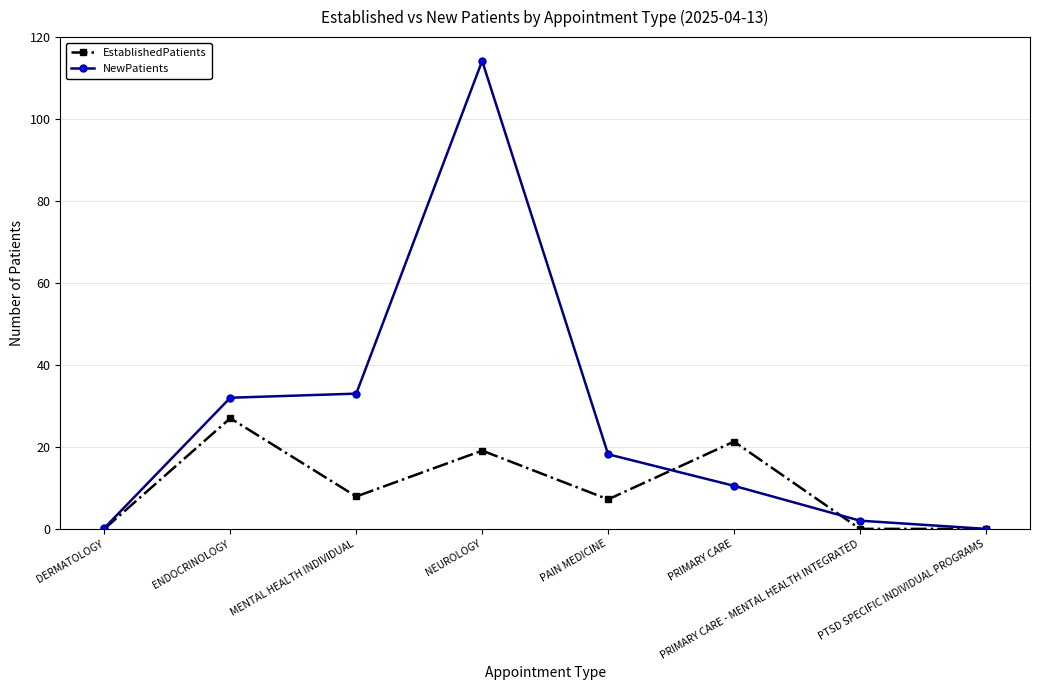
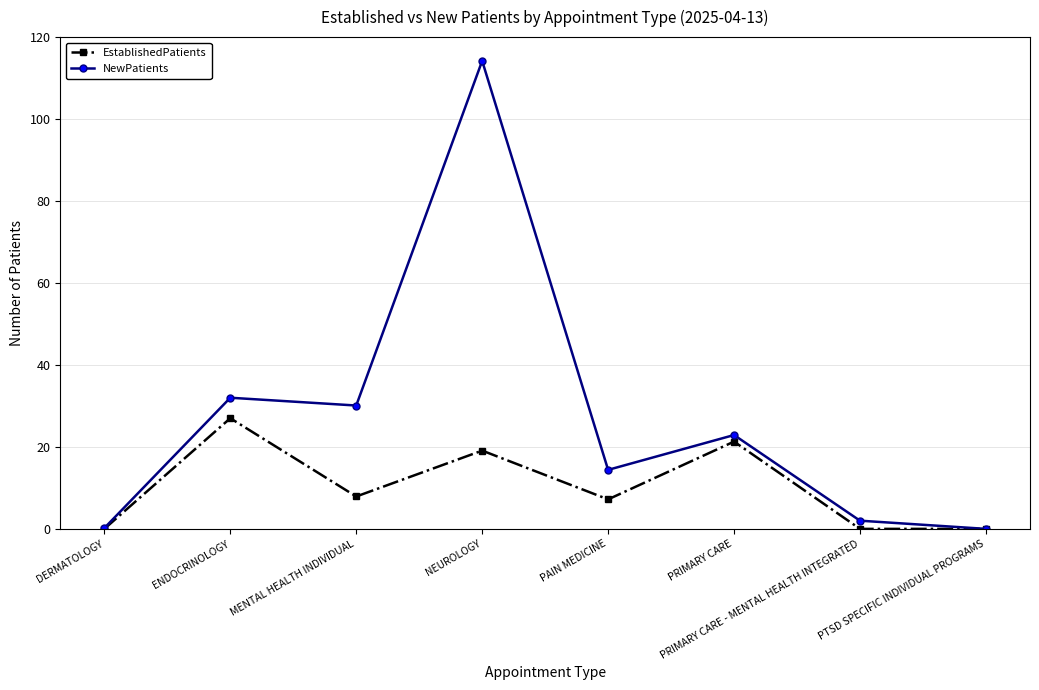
NewPatients, MENTAL HEALTH INDIVIDUAL: 33 -> 30
NewPatients, PAIN MEDICINE: 18 -> 14
NewPatients, PRIMARY CARE: 11 -> 23
